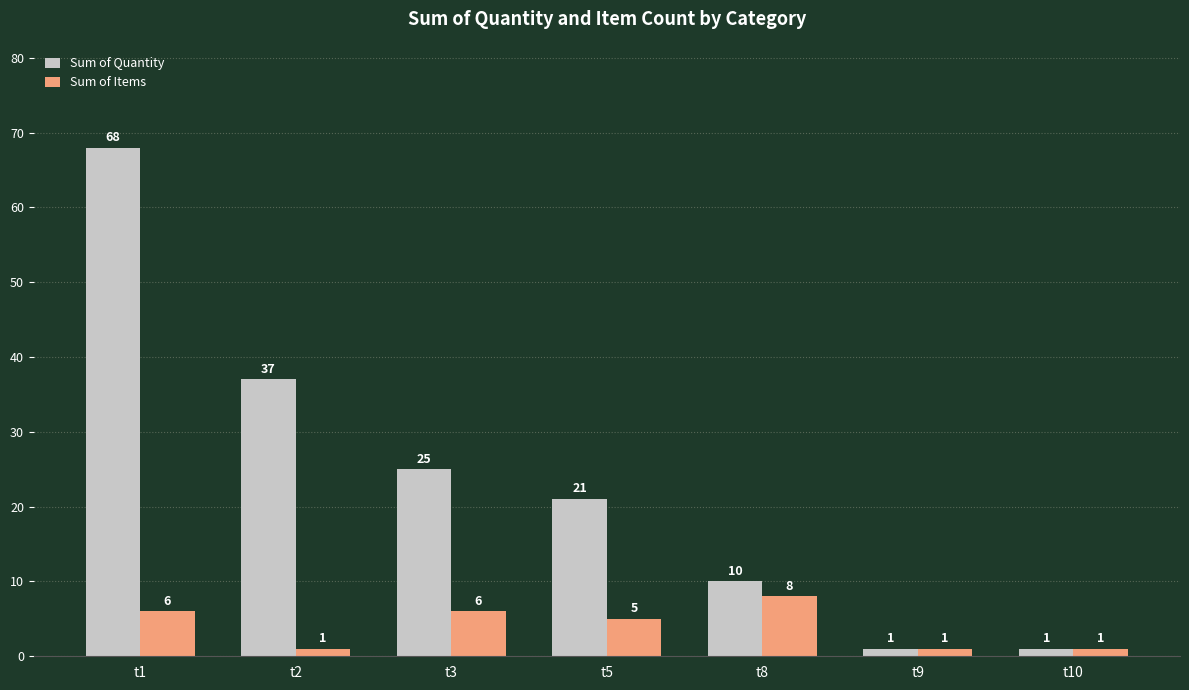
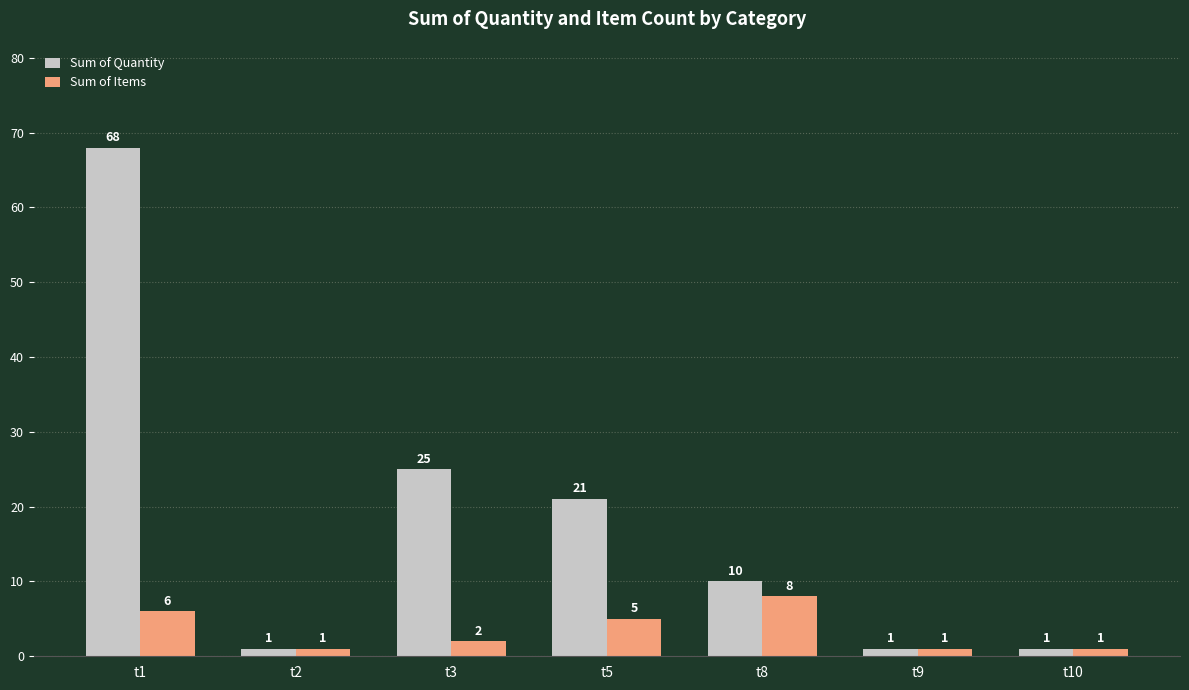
Sum of Quantity, t2: 37 -> 1
Sum of Items, t3: 6 -> 2
